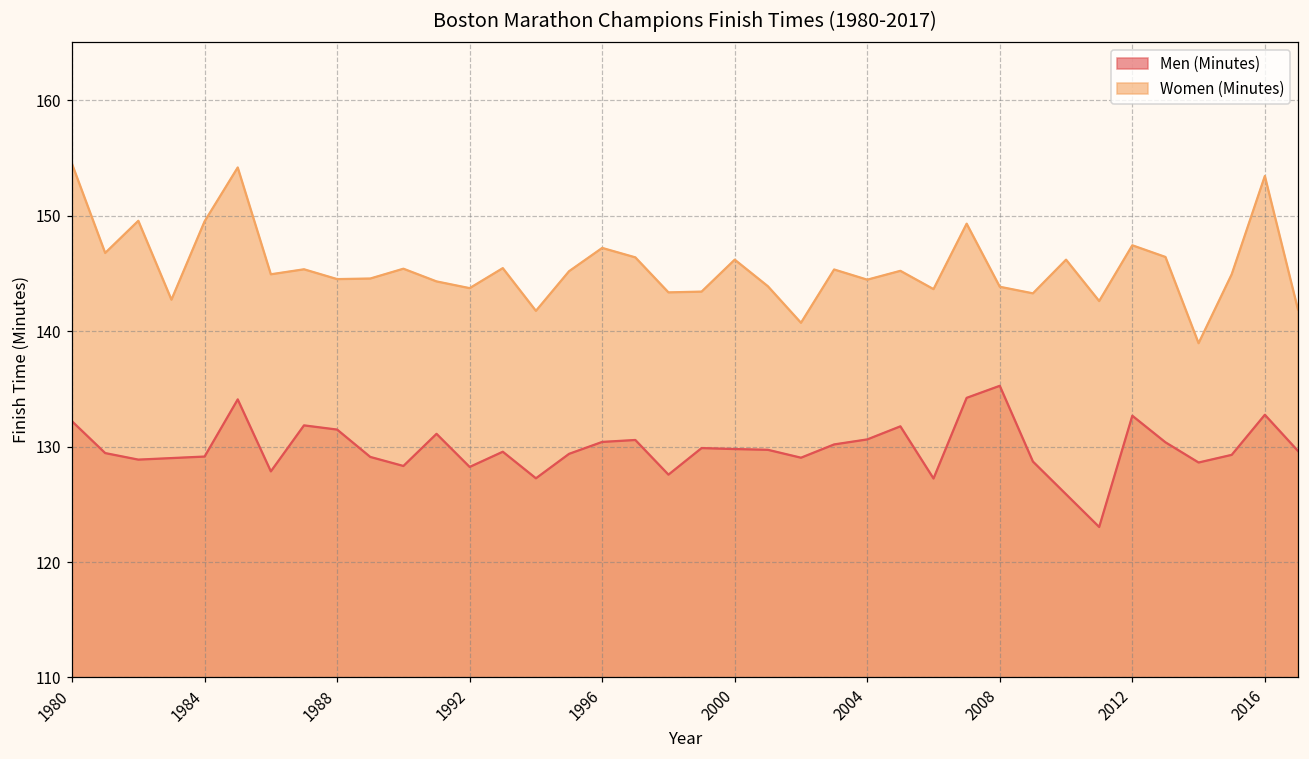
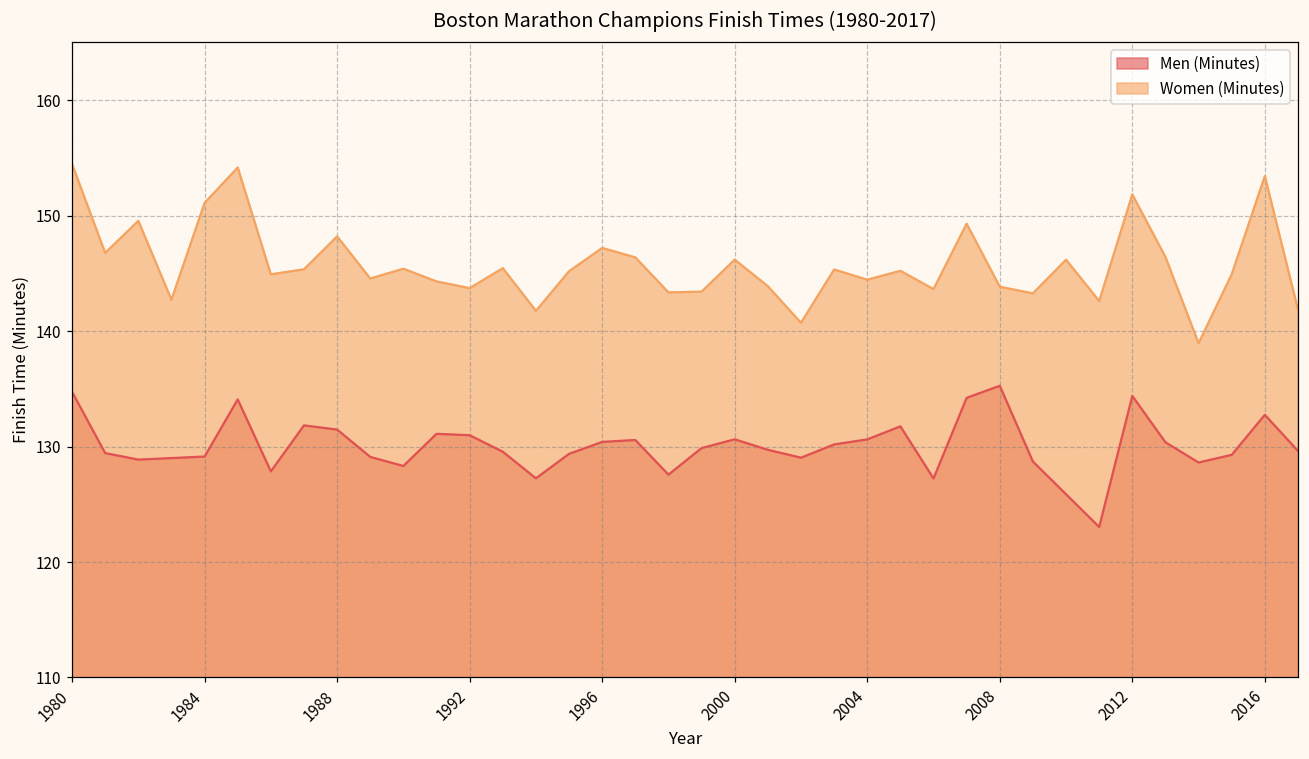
Men (Minutes), 1980: 132.2 -> 134.7
Women (Minutes), 1984: 149.5 -> 151.1
Women (Minutes), 1988: 144.5 -> 148.2
Men (Minutes), 1992: 128.2 -> 131.0
Men (Minutes), 2000: 129.8 -> 130.6
Men (Minutes), 2012: 132.7 -> 134.4
Women (Minutes), 2012: 147.4 -> 151.8
